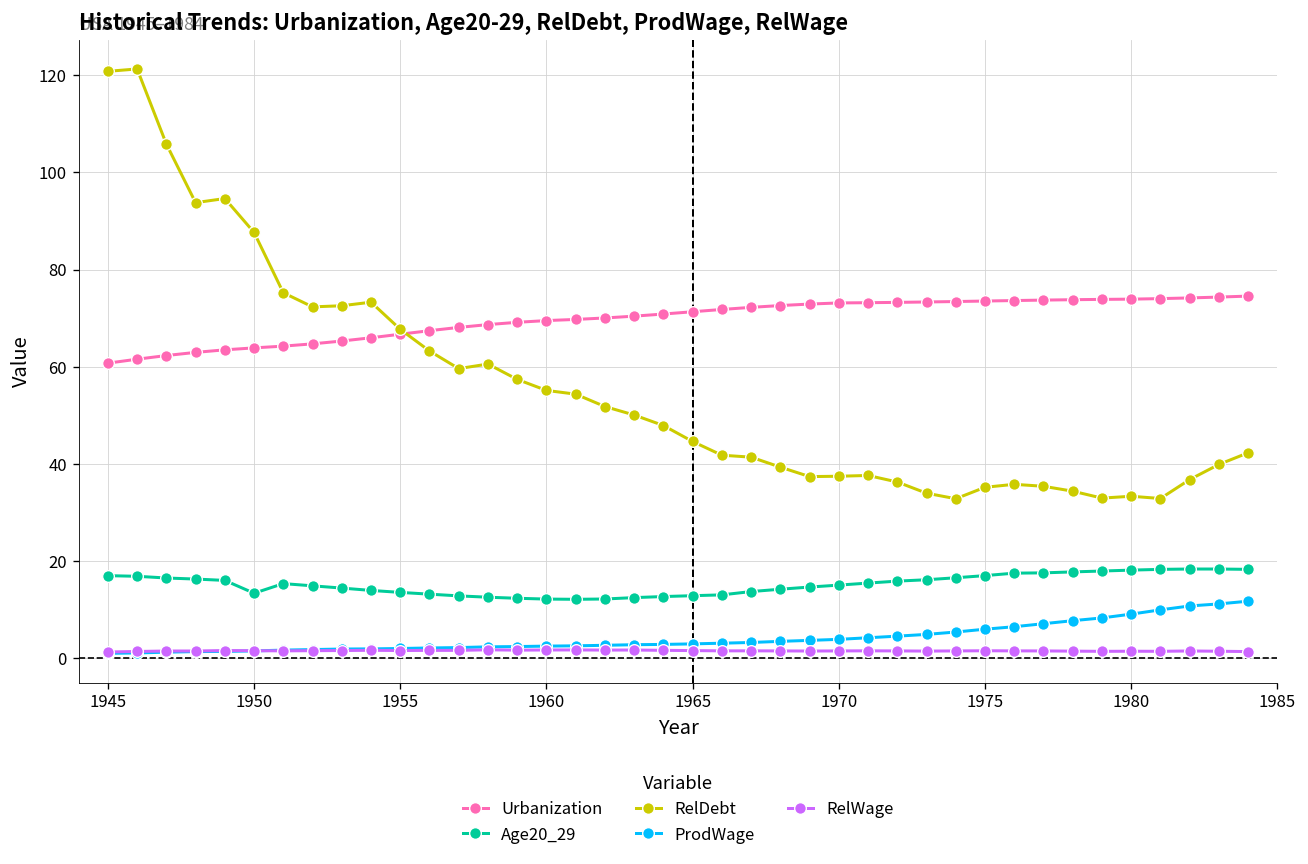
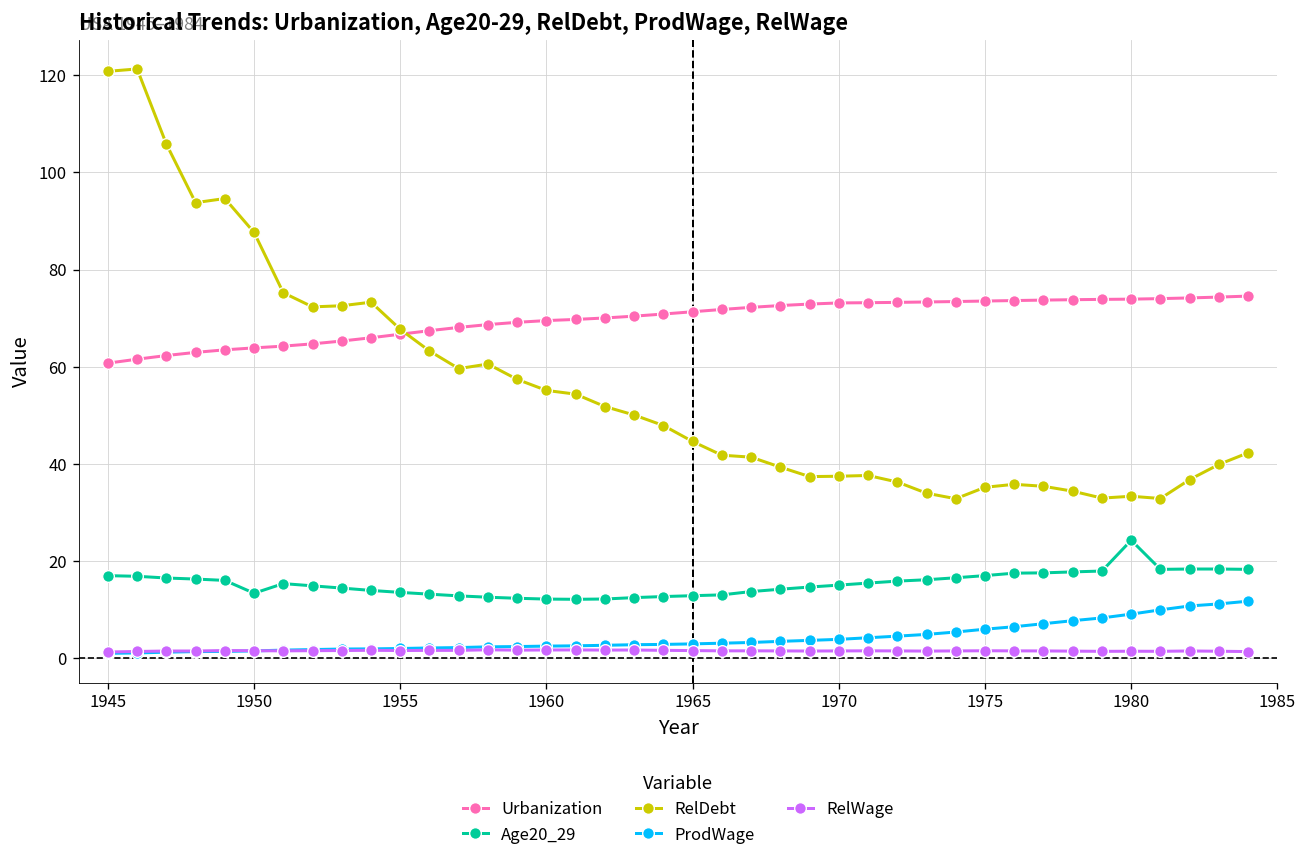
Age20_29, 1980: 18 -> 24
